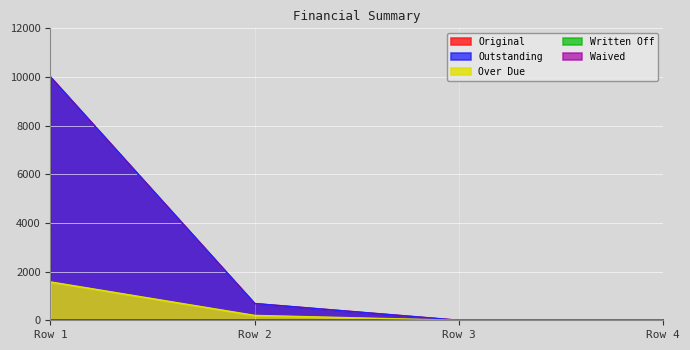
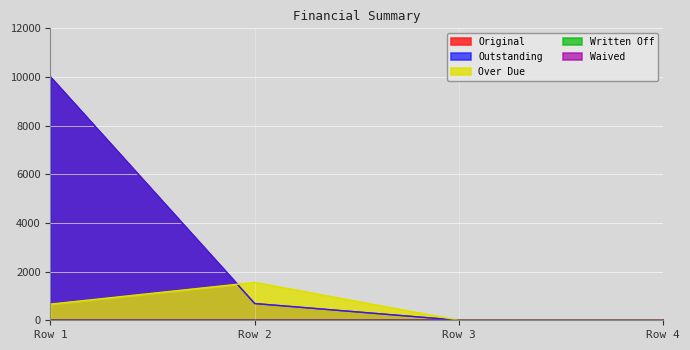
Over Due, Row 1: 1600 -> 700
Over Due, Row 2: 200 -> 1600
